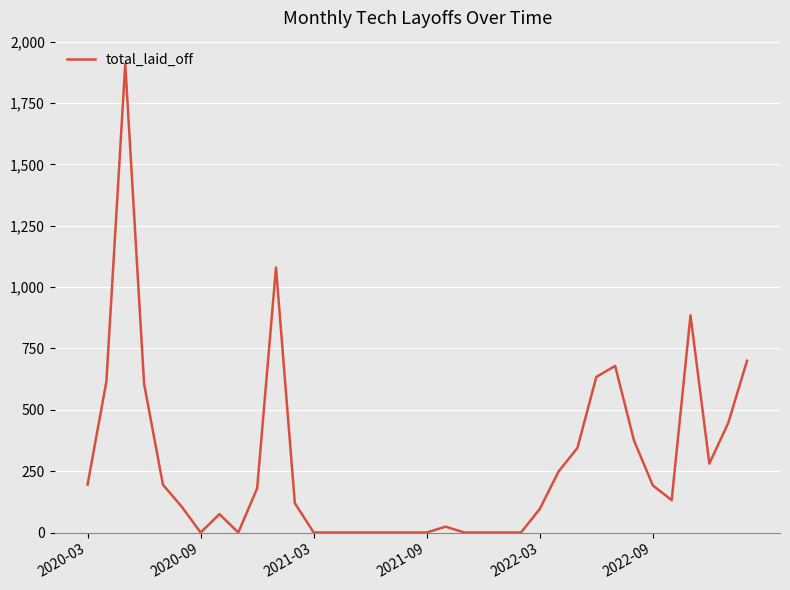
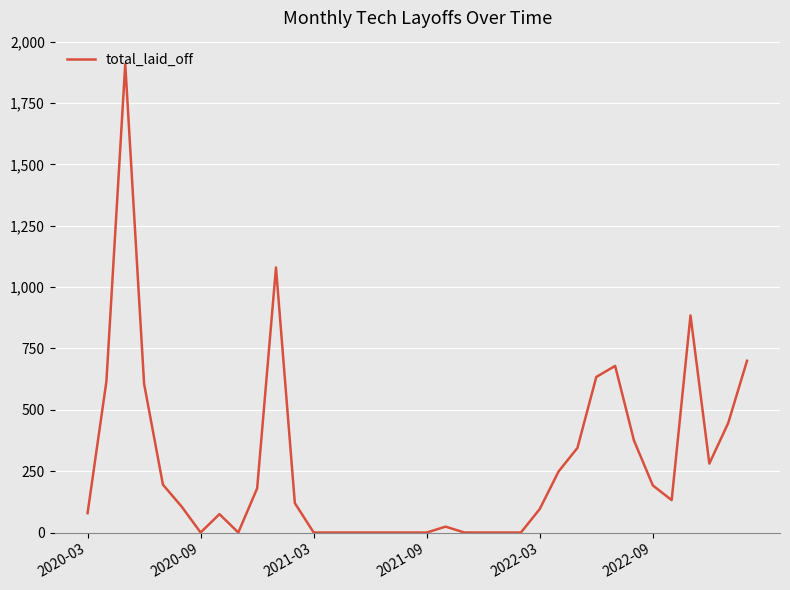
2020-03: 200 -> 80
